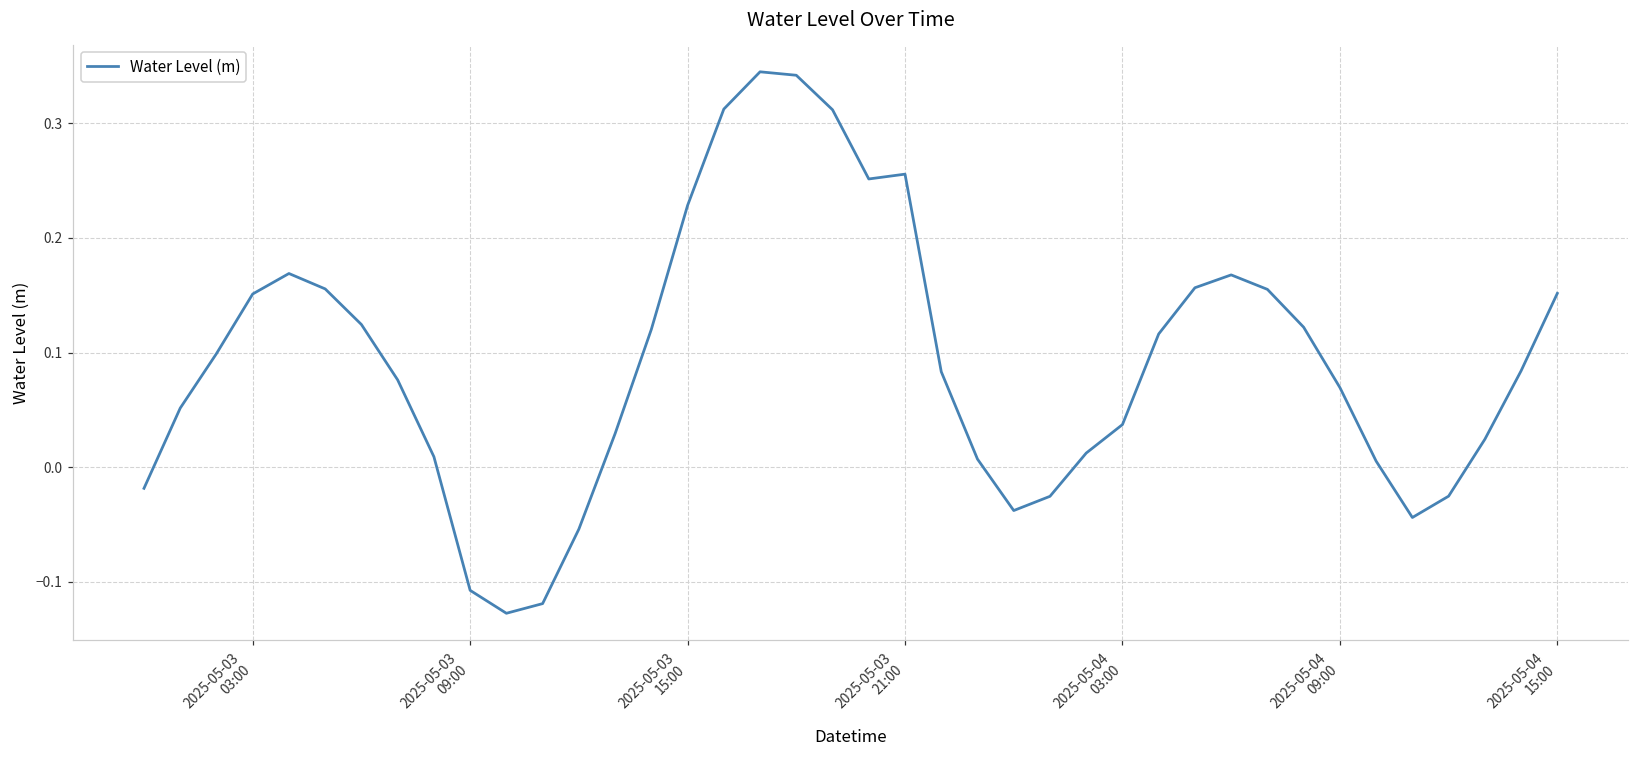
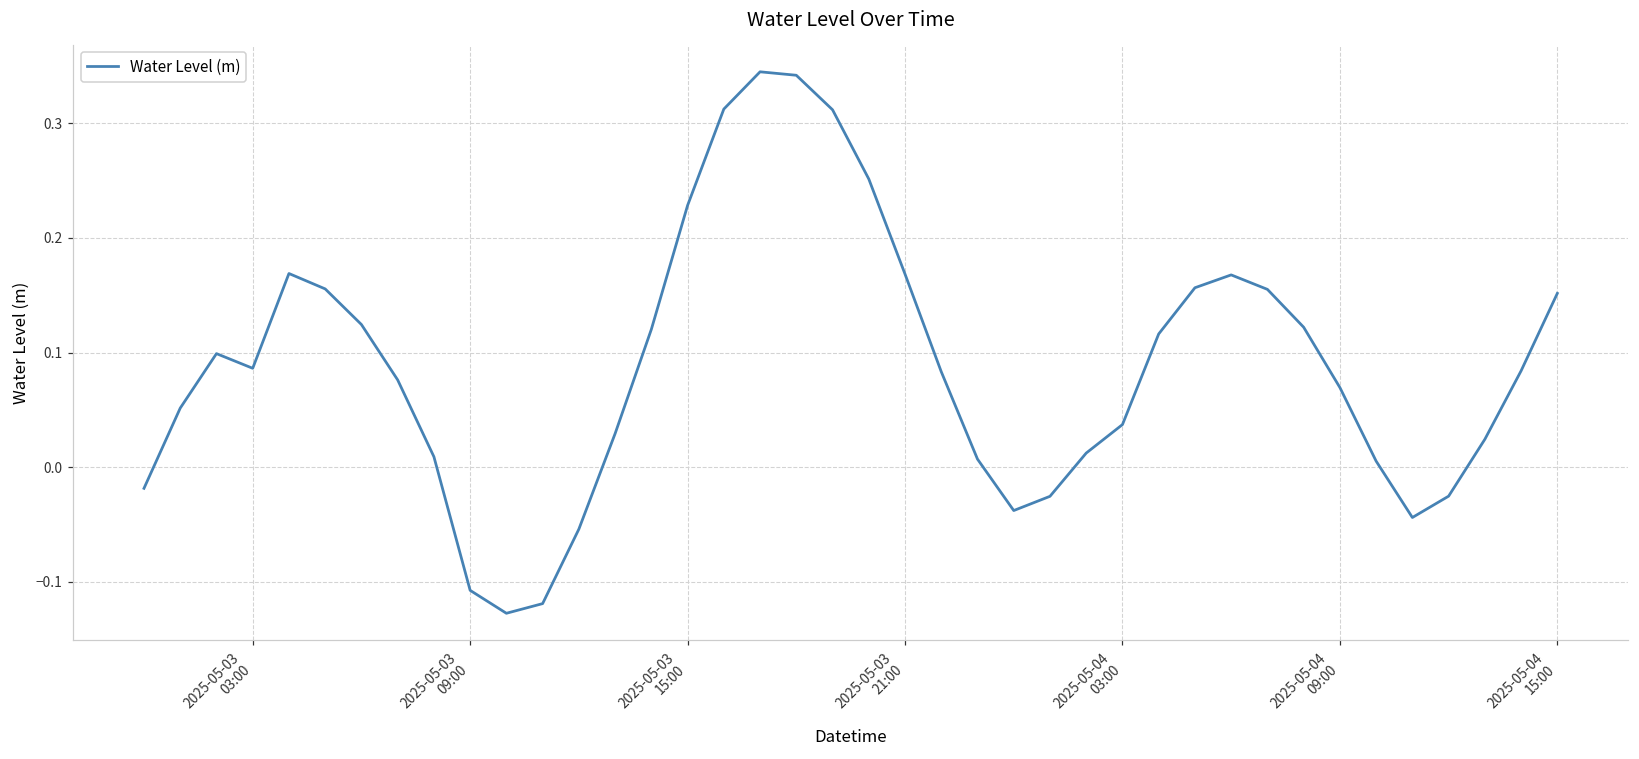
2025-05-03 03:00: 0.151 -> 0.086
2025-05-03 21:00: 0.256 -> 0.169
